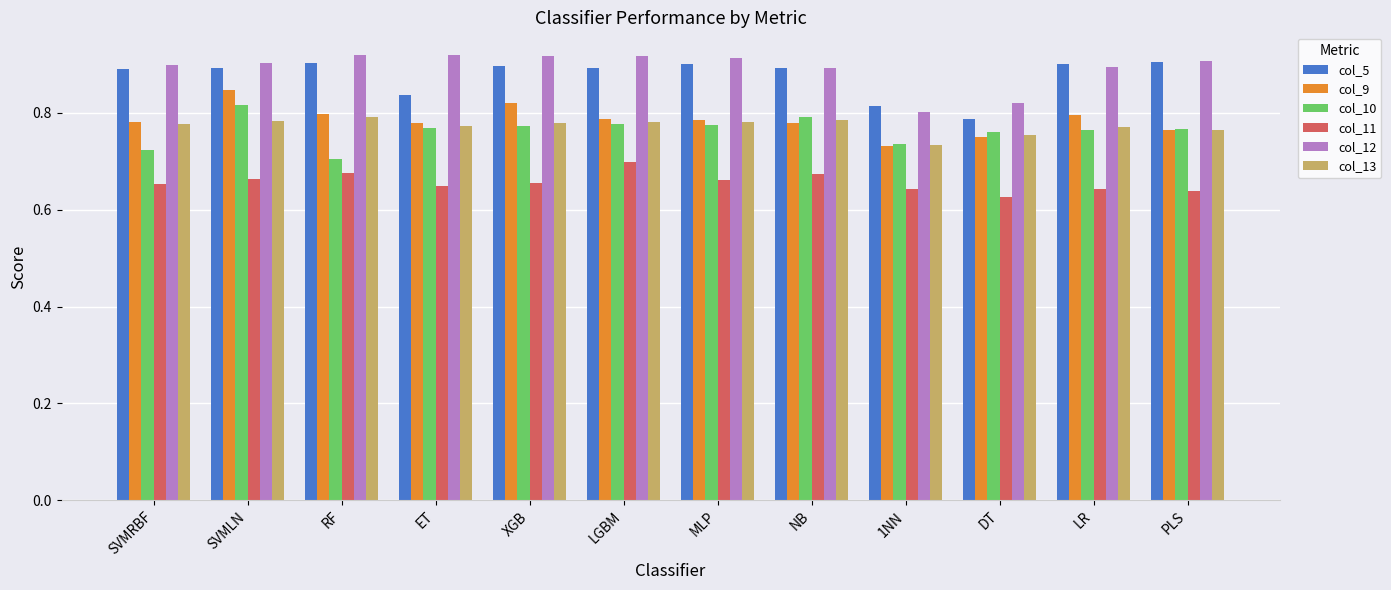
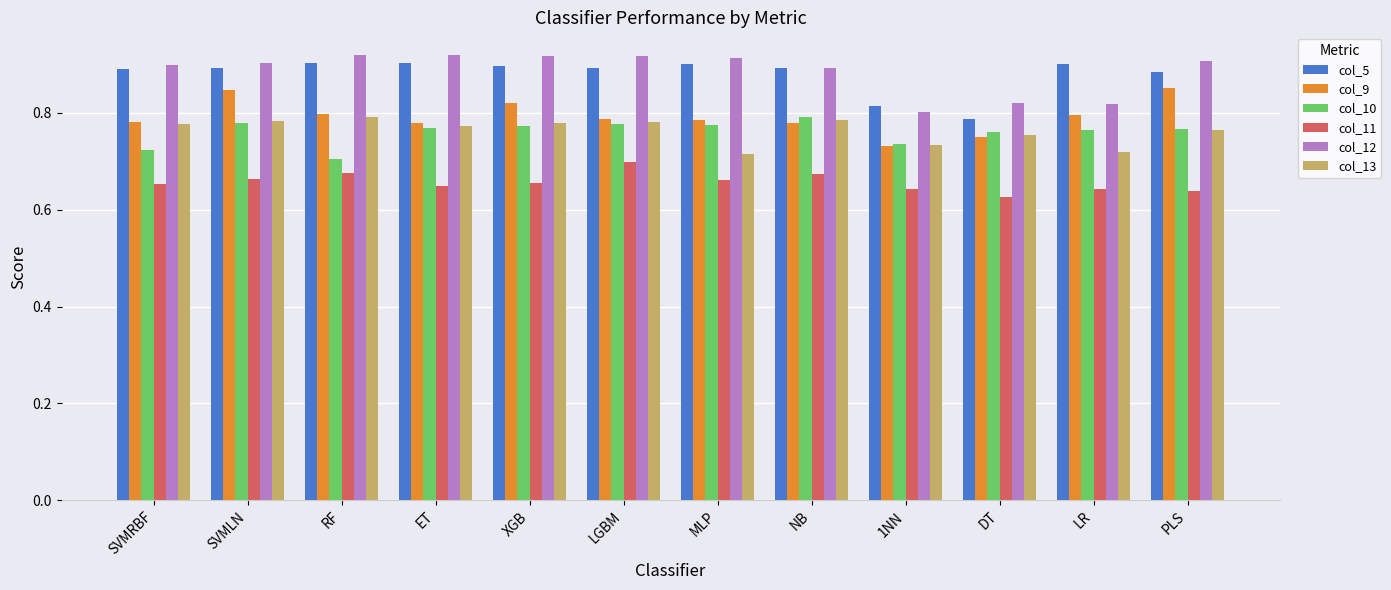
col_10, SVMLN: 0.82 -> 0.78
col_5, ET: 0.84 -> 0.90
col_13, MLP: 0.78 -> 0.72
col_12, LR: 0.89 -> 0.82
col_13, LR: 0.77 -> 0.72
col_5, PLS: 0.90 -> 0.88
col_9, PLS: 0.76 -> 0.85
